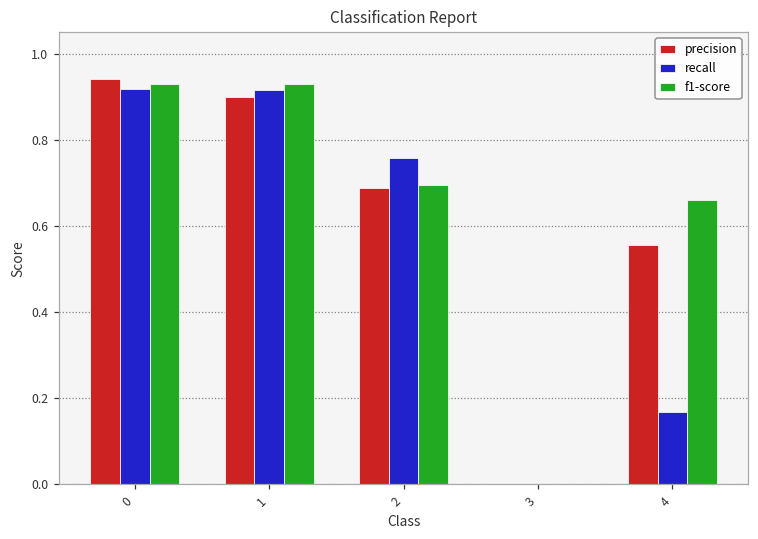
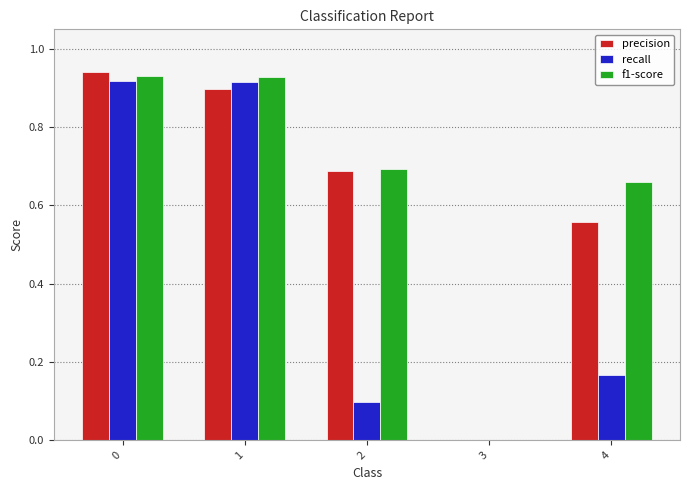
recall, 2: 0.76 -> 0.10
